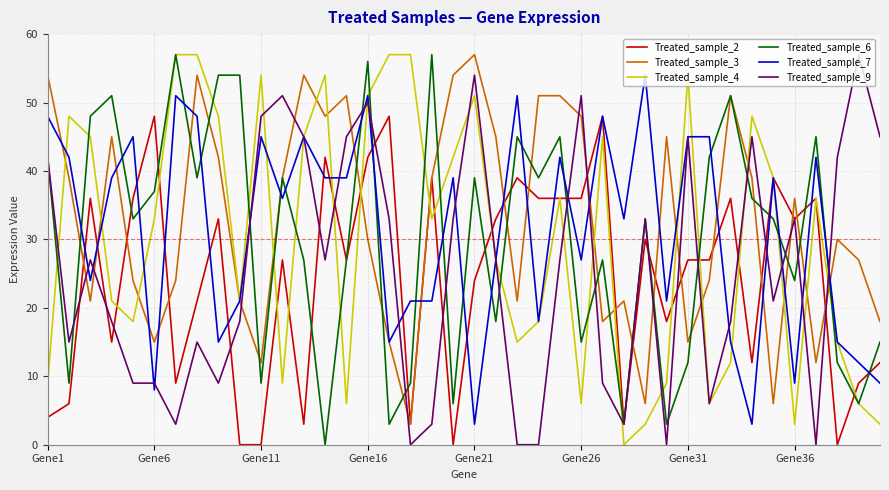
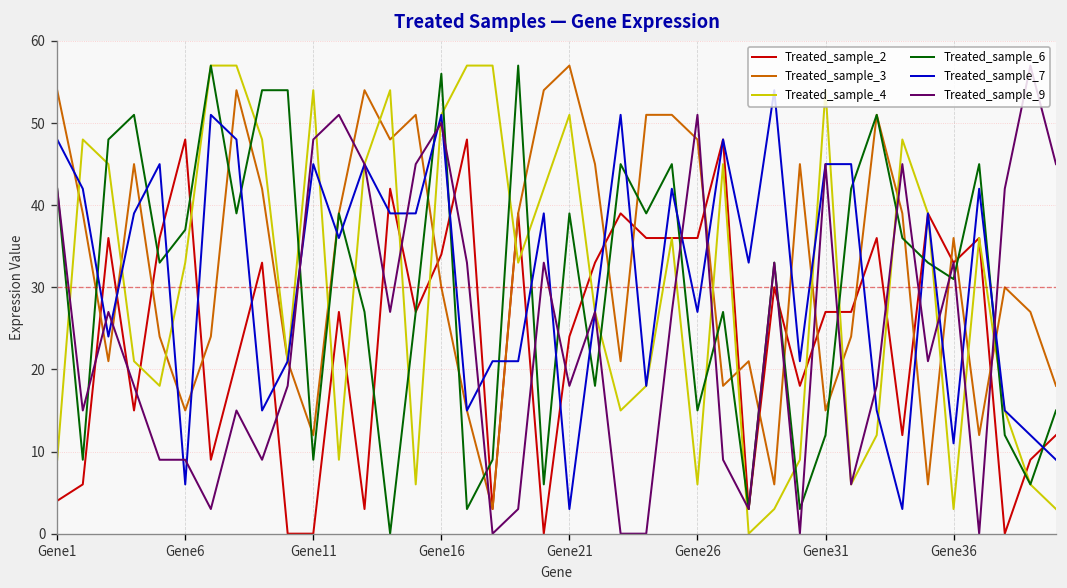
Treated_sample_7, Gene6: 8 -> 6
Treated_sample_2, Gene16: 42 -> 34
Treated_sample_9, Gene21: 54 -> 18
Treated_sample_6, Gene36: 24 -> 31
Treated_sample_7, Gene36: 9 -> 11
